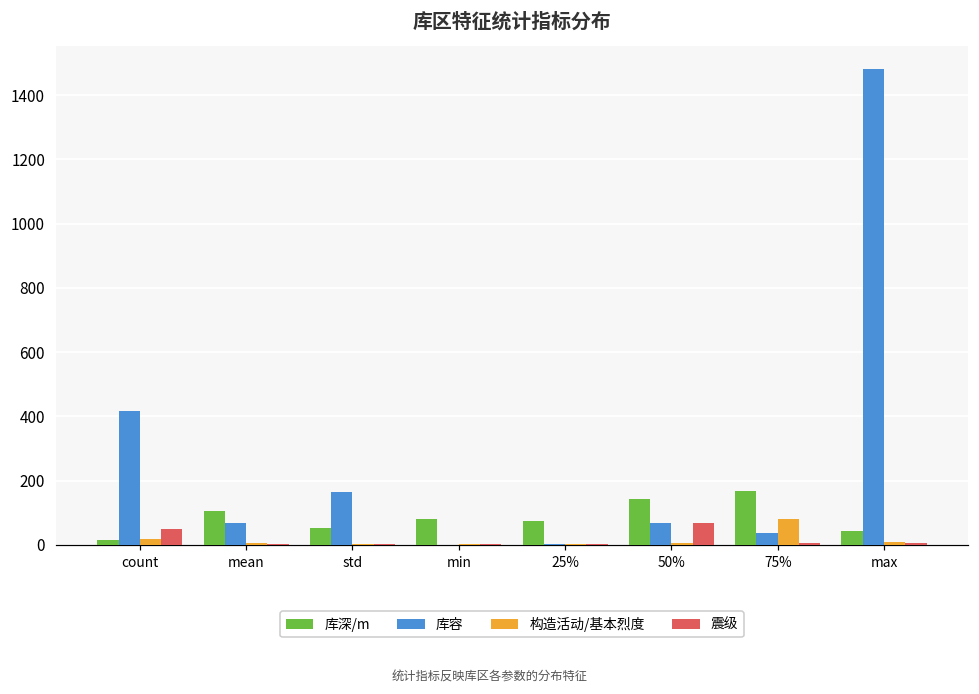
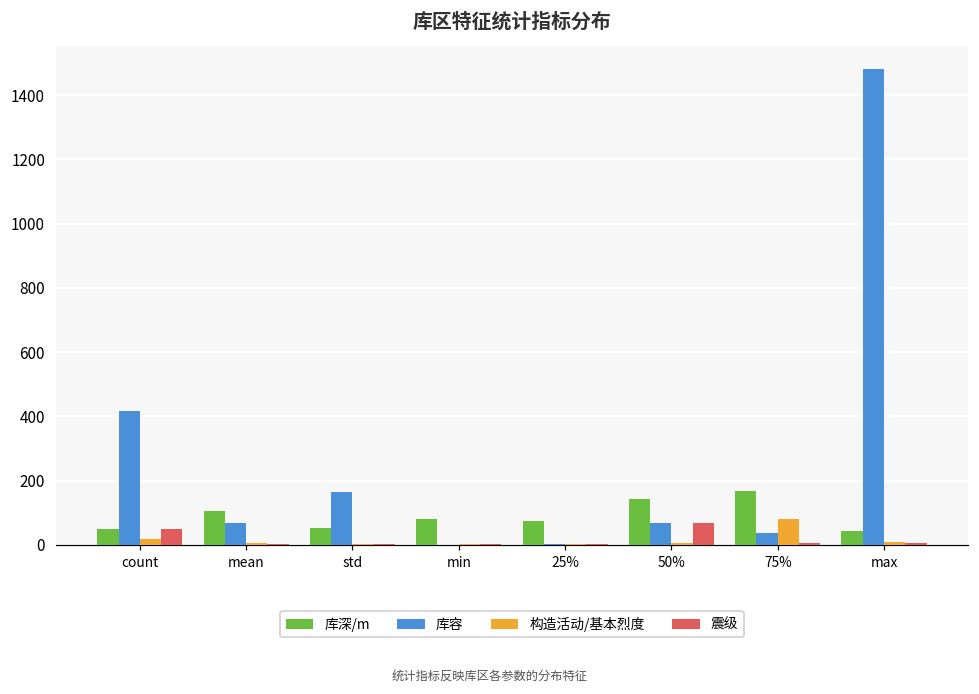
库深/m, count: 10 -> 50
